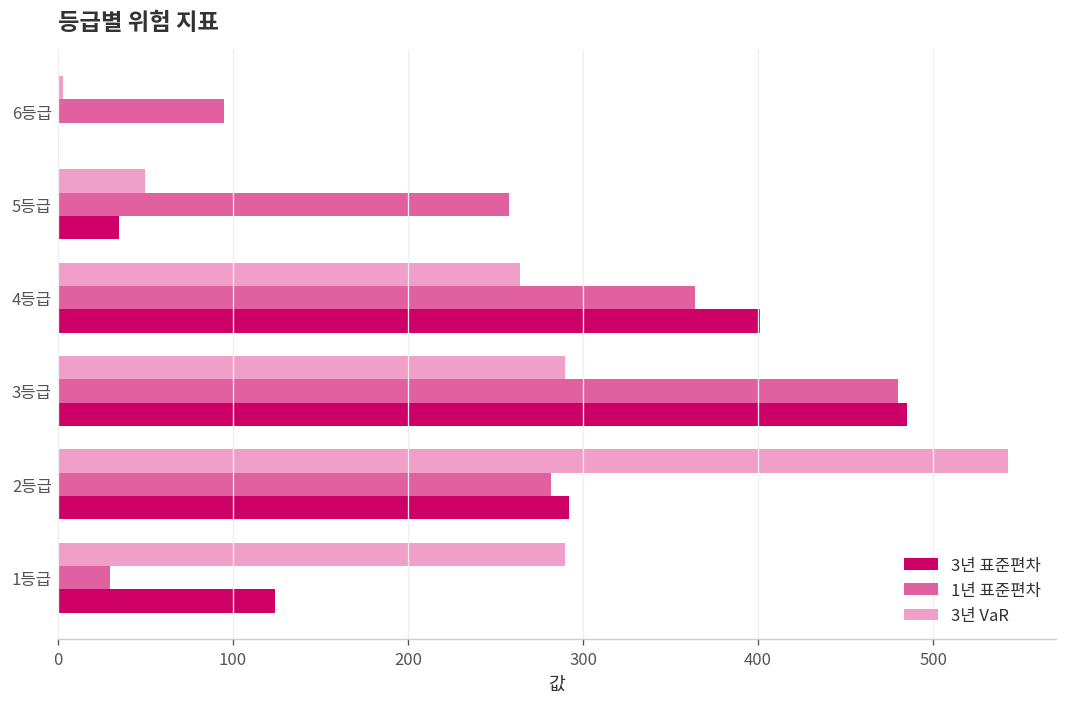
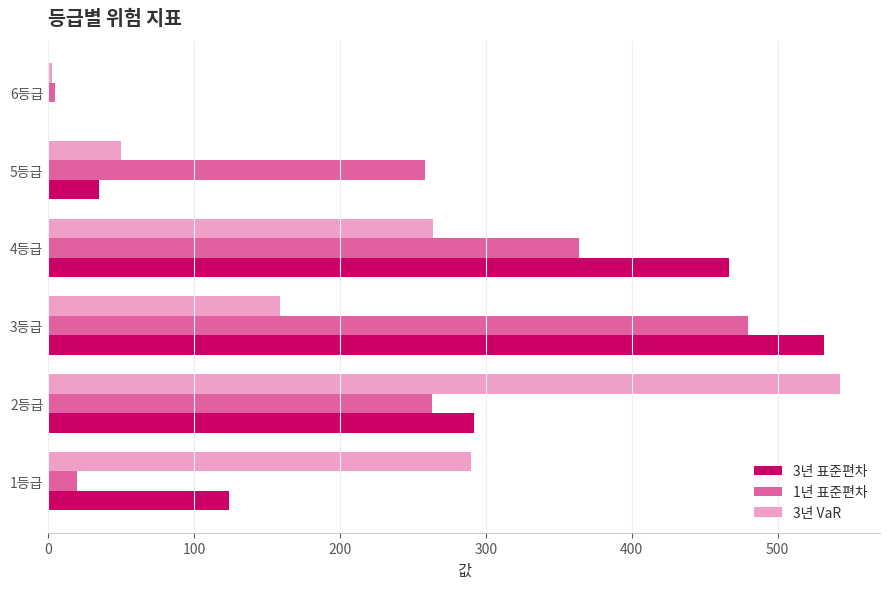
1년 표준편차, 6등급: 95 -> 5
3년 표준편차, 4등급: 401 -> 467
3년 VaR, 3등급: 290 -> 159
3년 표준편차, 3등급: 485 -> 532
1년 표준편차, 2등급: 282 -> 263
1년 표준편차, 1등급: 30 -> 20
